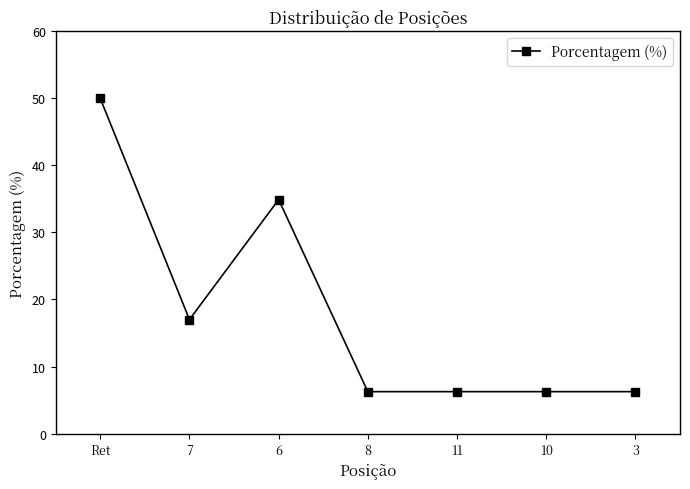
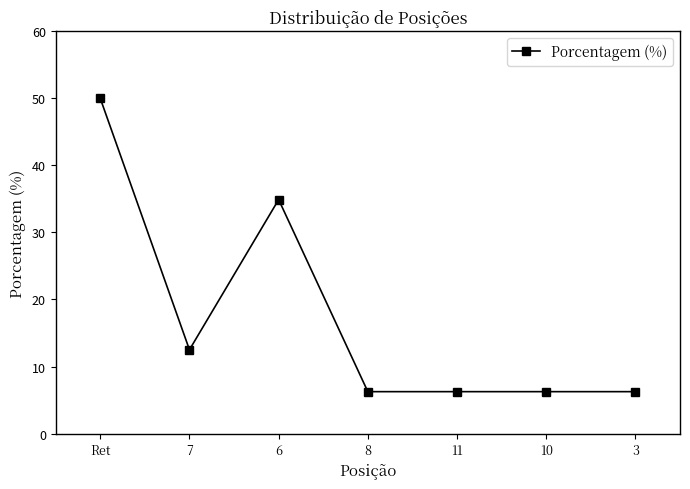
7: 17 -> 13
